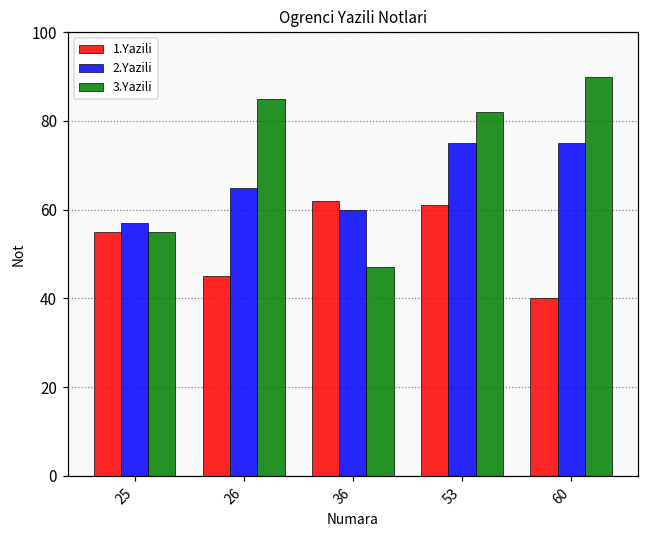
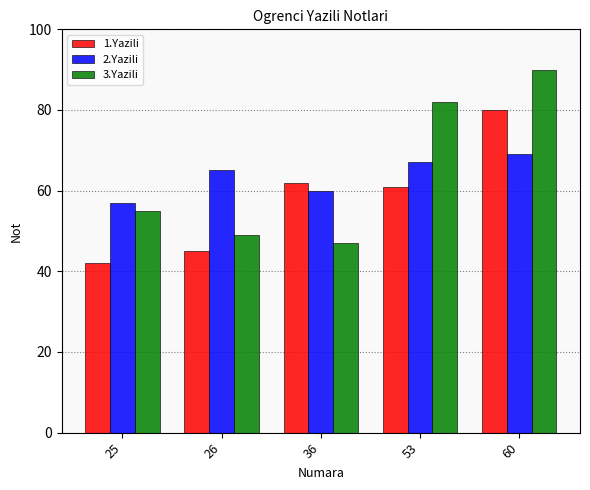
1.Yazili, 25: 55 -> 42
3.Yazili, 26: 85 -> 49
2.Yazili, 53: 75 -> 67
1.Yazili, 60: 40 -> 80
2.Yazili, 60: 75 -> 69
